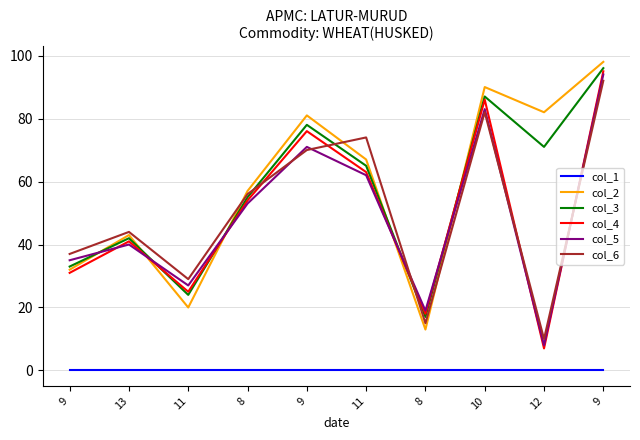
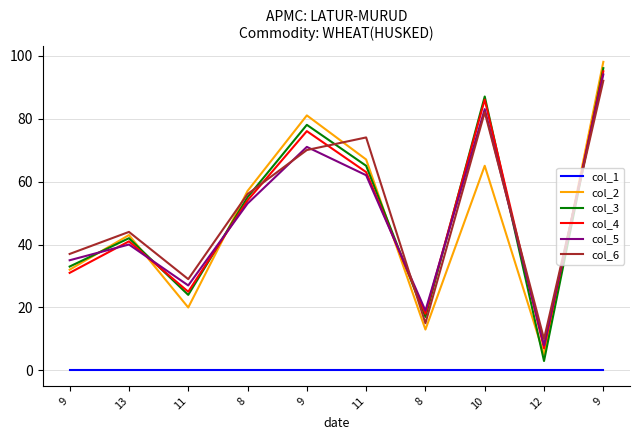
col_2, 10: 90 -> 65
col_2, 12: 82 -> 5
col_3, 12: 71 -> 3
